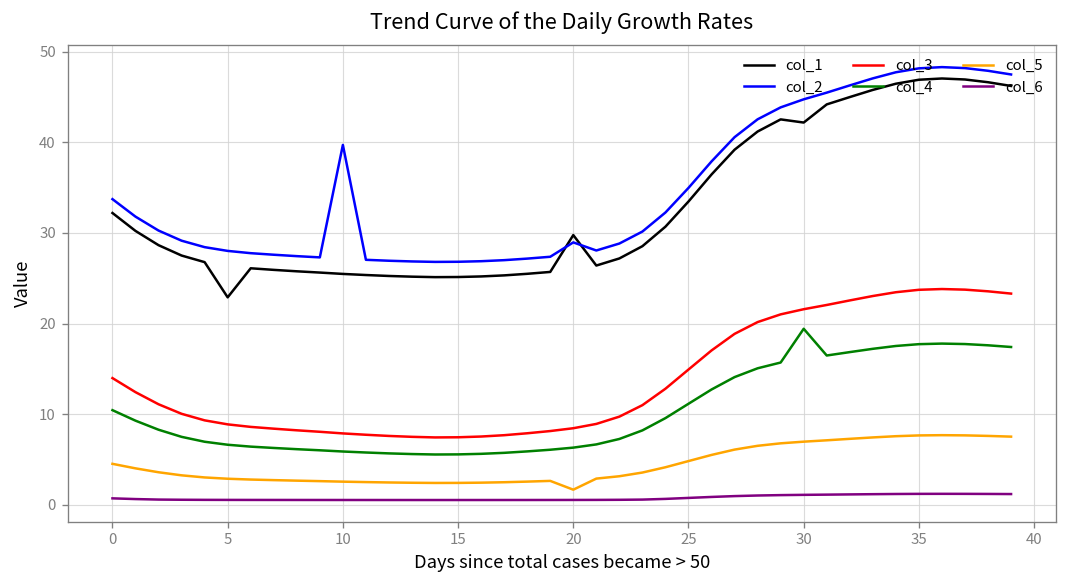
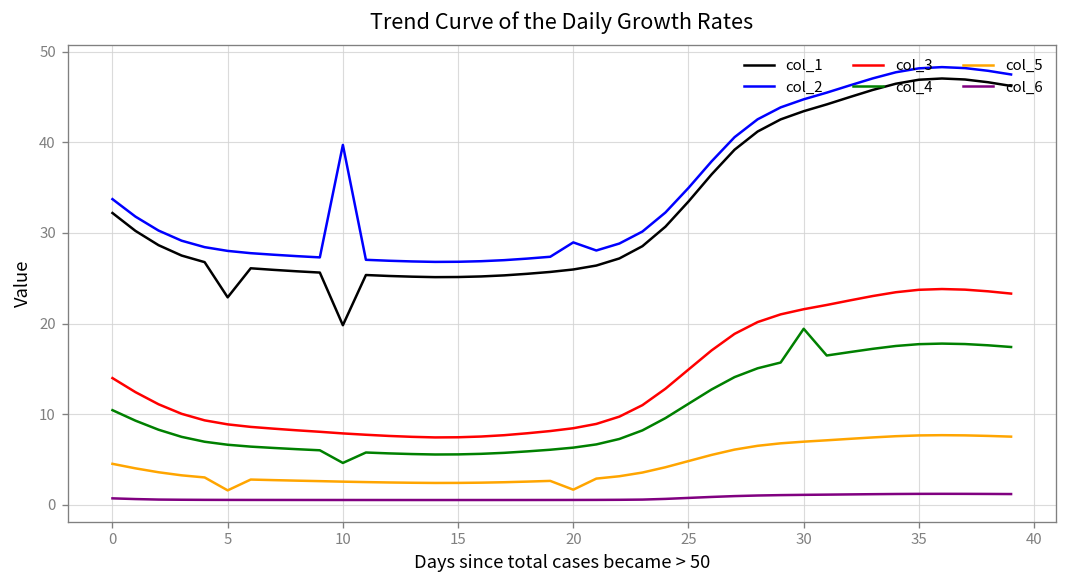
col_5, 5: 3 -> 2
col_1, 10: 25 -> 20
col_4, 10: 6 -> 5
col_1, 20: 30 -> 26
col_1, 30: 42 -> 43
